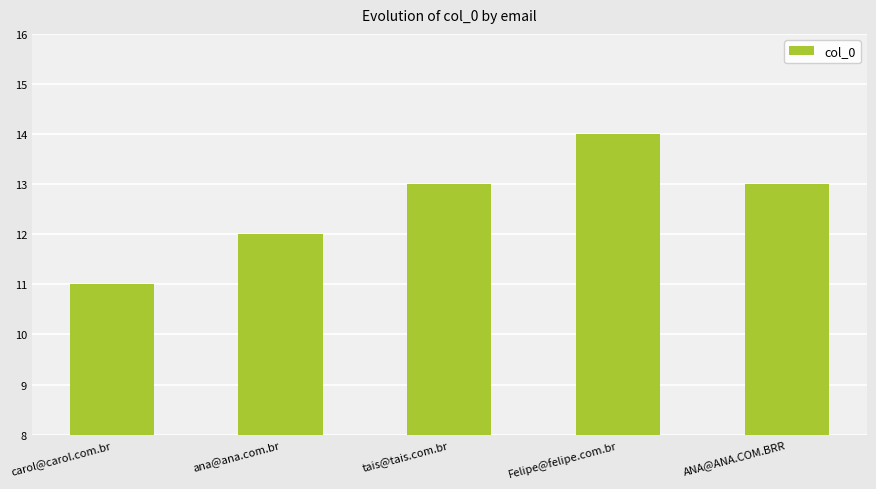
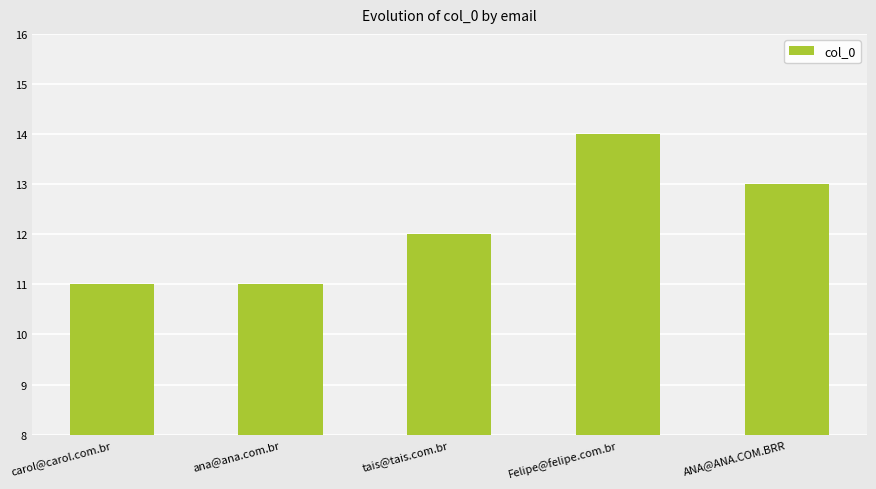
ana@ana.com.br: 12 -> 11
tais@tais.com.br: 13 -> 12
